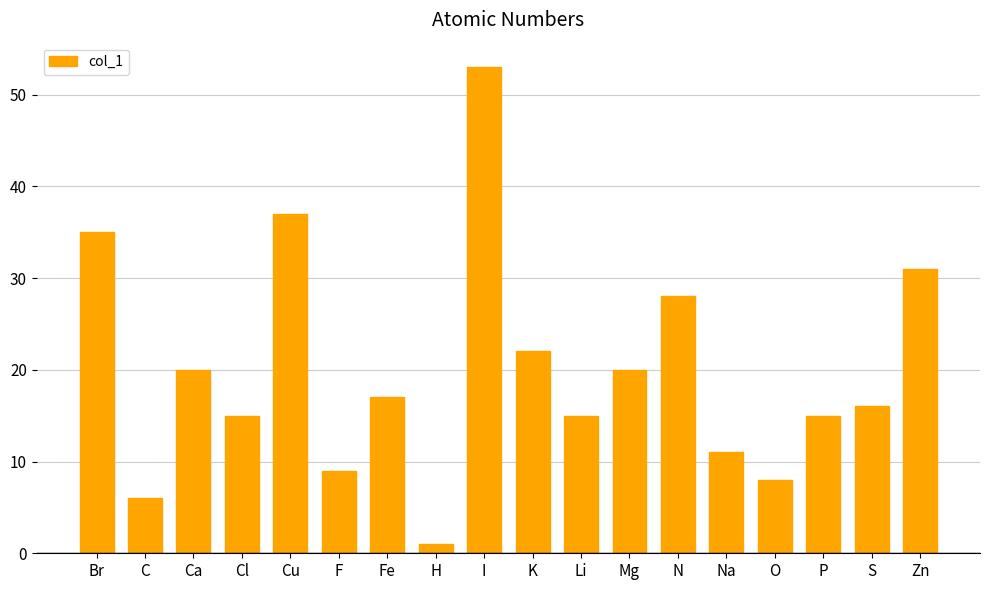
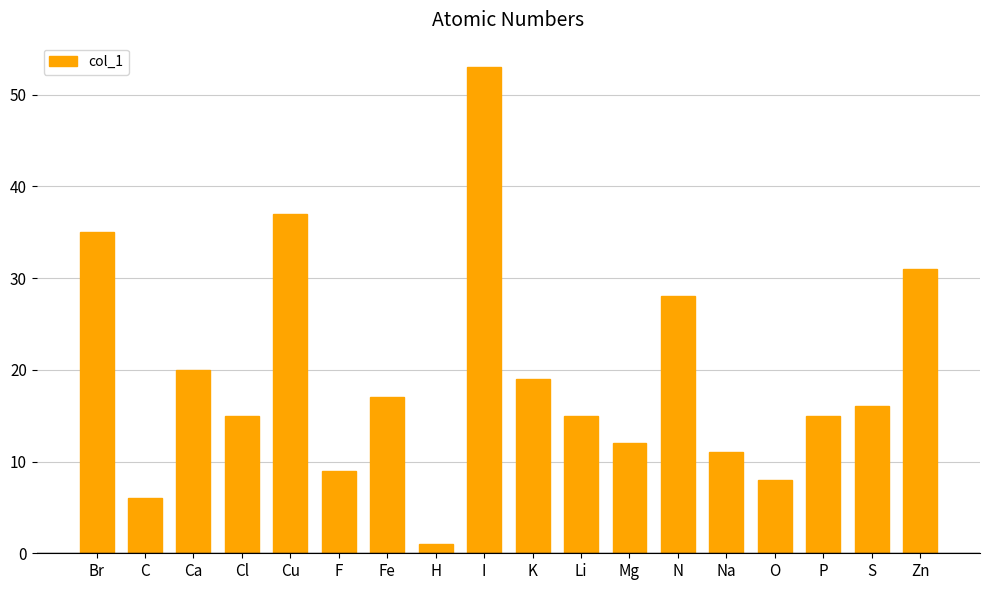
K: 22 -> 19
Mg: 20 -> 12
